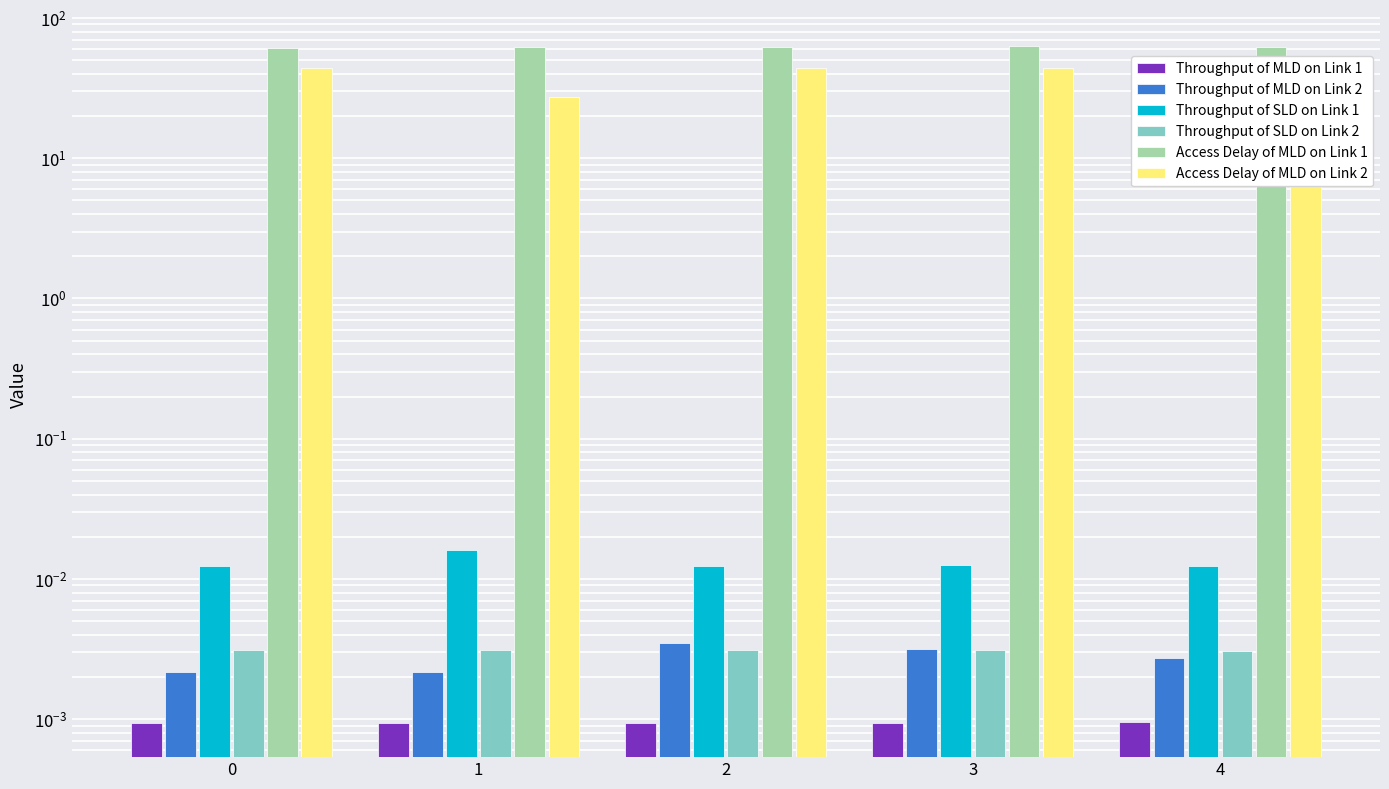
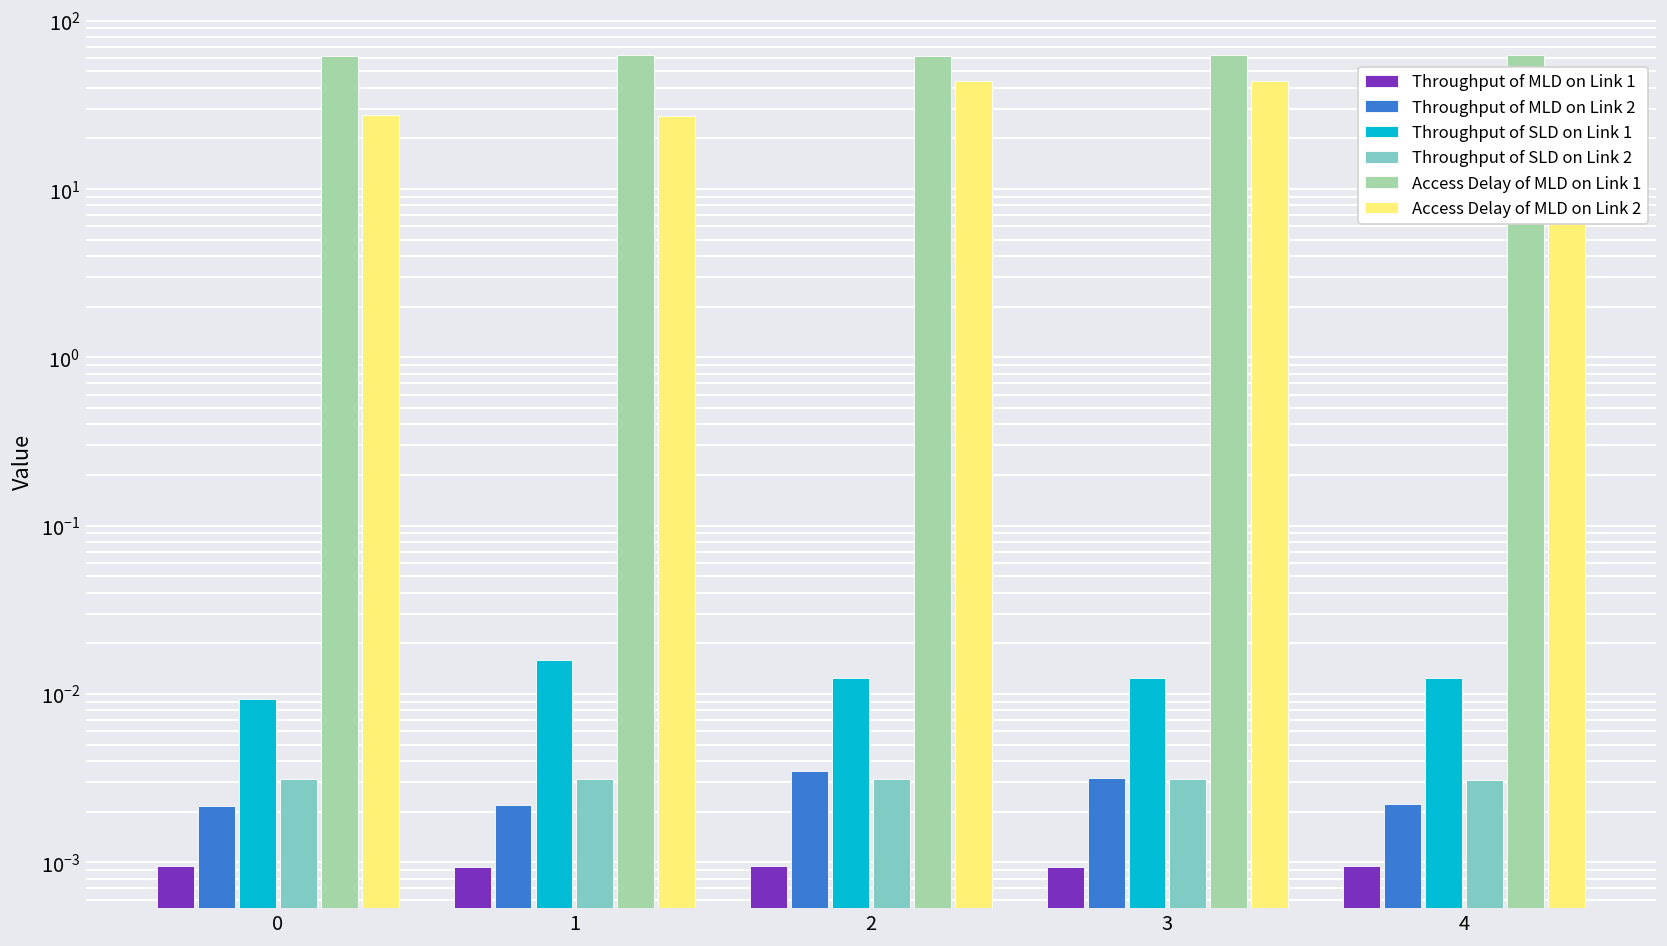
Throughput of SLD on Link 1, 0: 0.012 -> 0.009
Access Delay of MLD on Link 2, 0: 44 -> 28
Throughput of MLD on Link 2, 4: 0.0028 -> 0.0022
